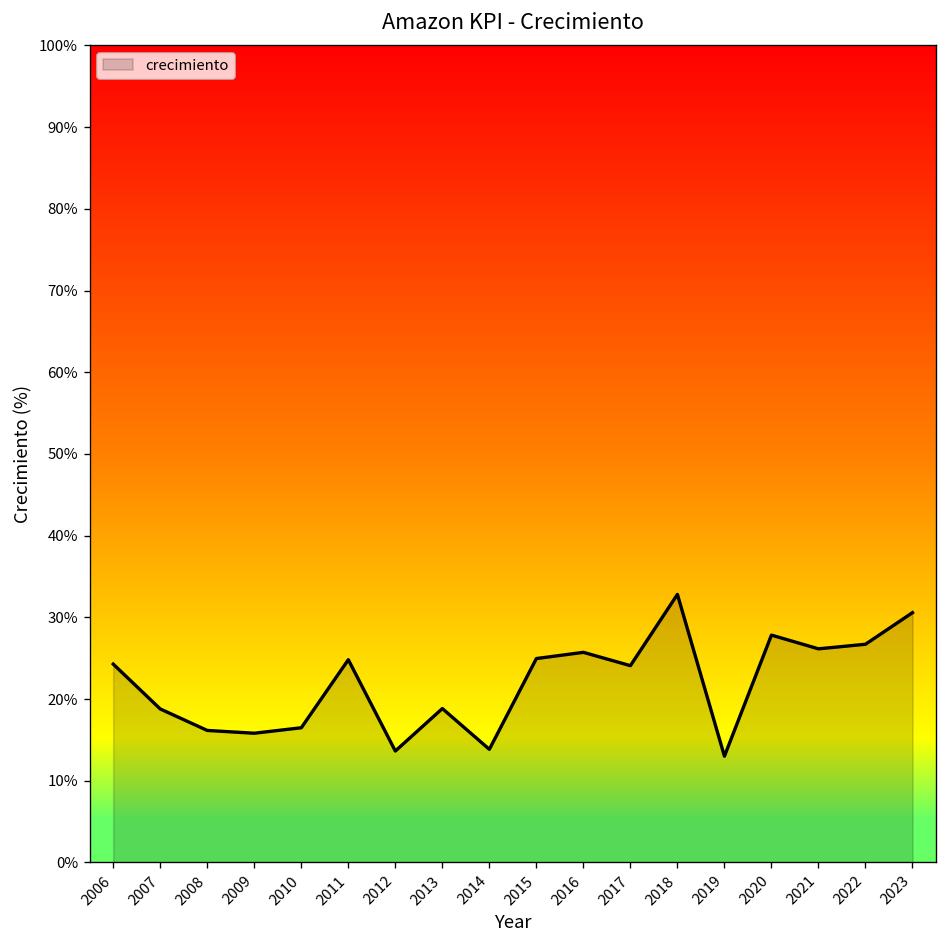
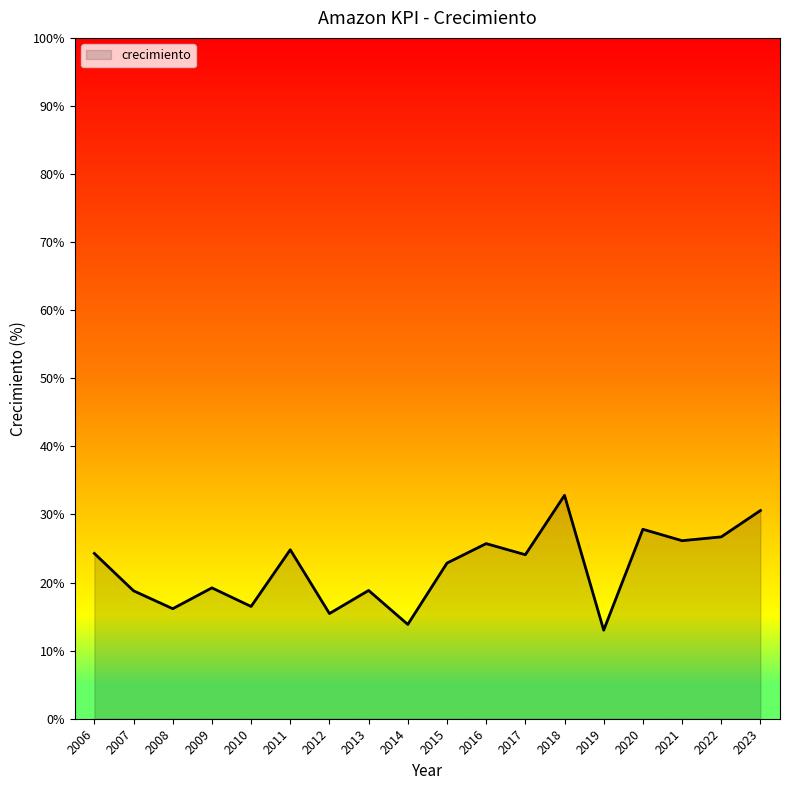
2009: 16% -> 19%
2012: 14% -> 15%
2015: 25% -> 23%
